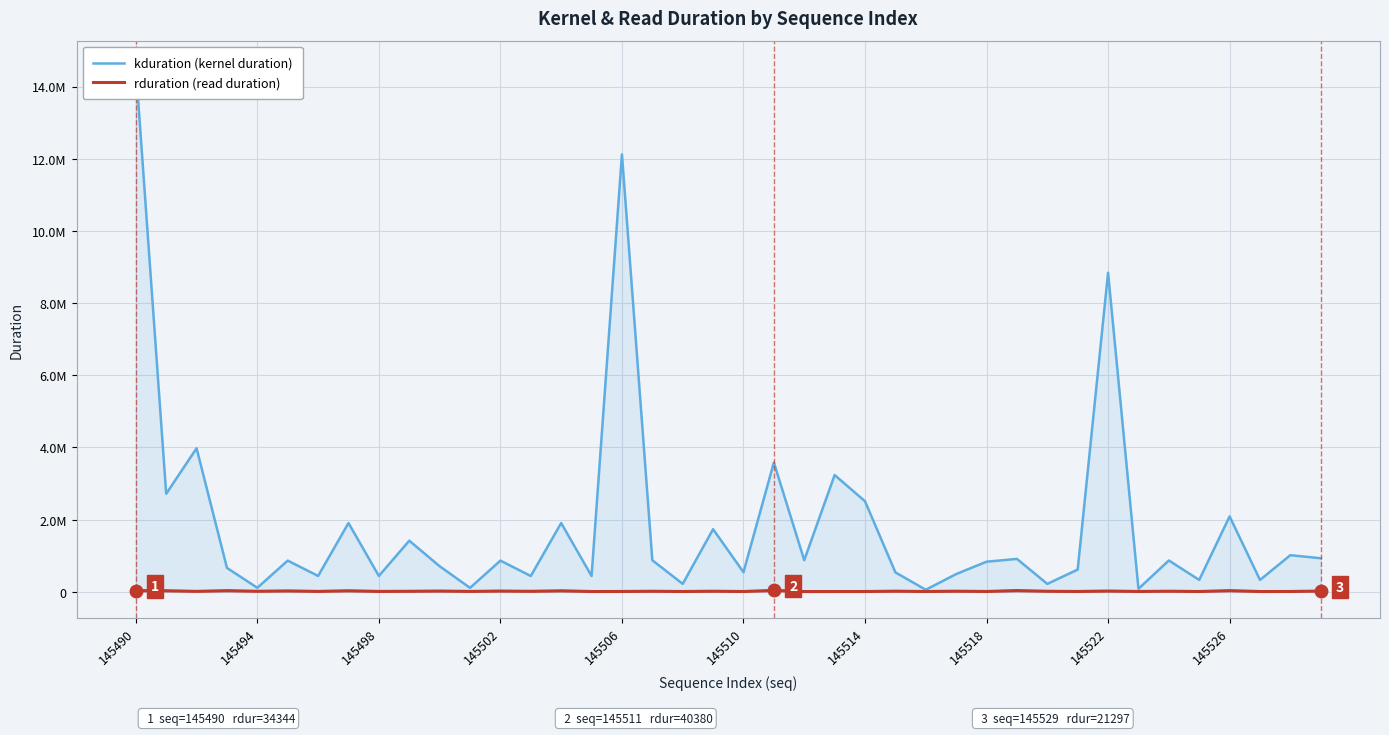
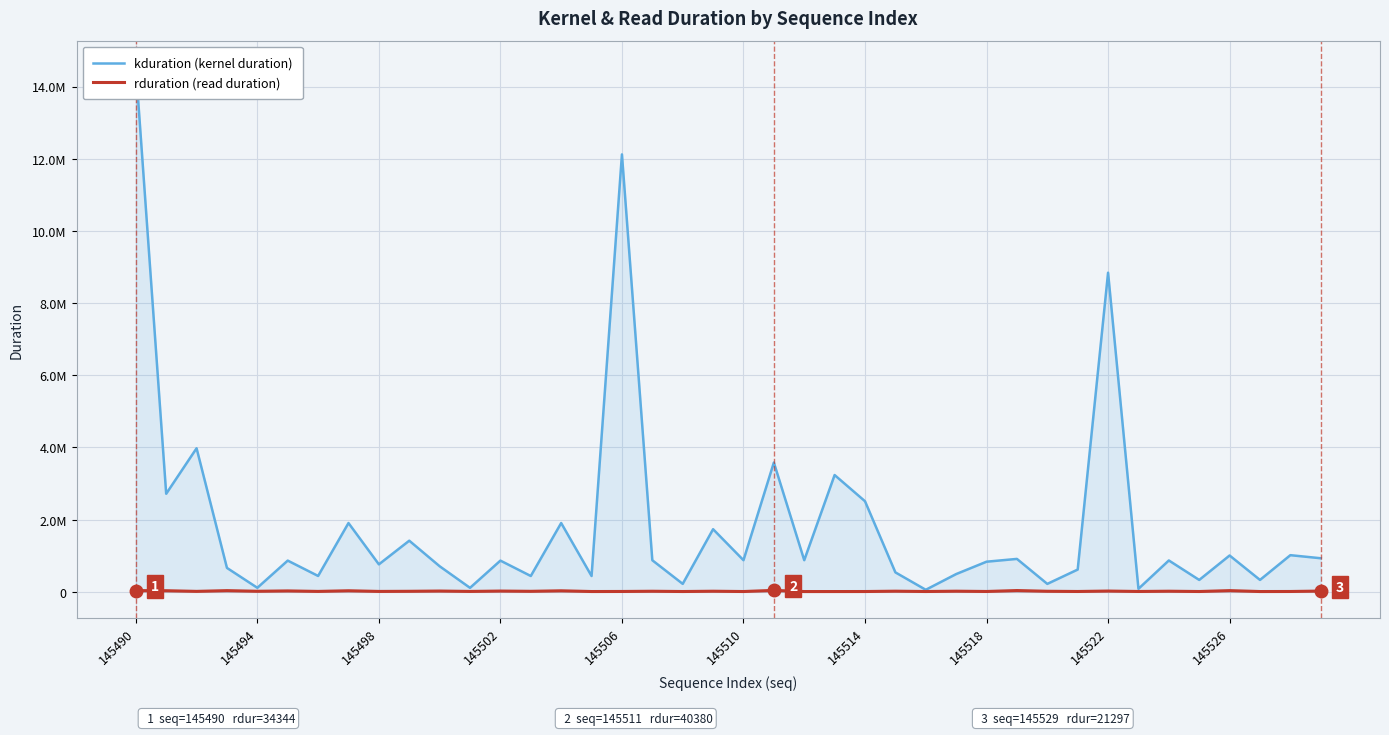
kduration (kernel duration), 145498: 400000 -> 800000
kduration (kernel duration), 145510: 500000 -> 900000
kduration (kernel duration), 145526: 2100000 -> 1000000
